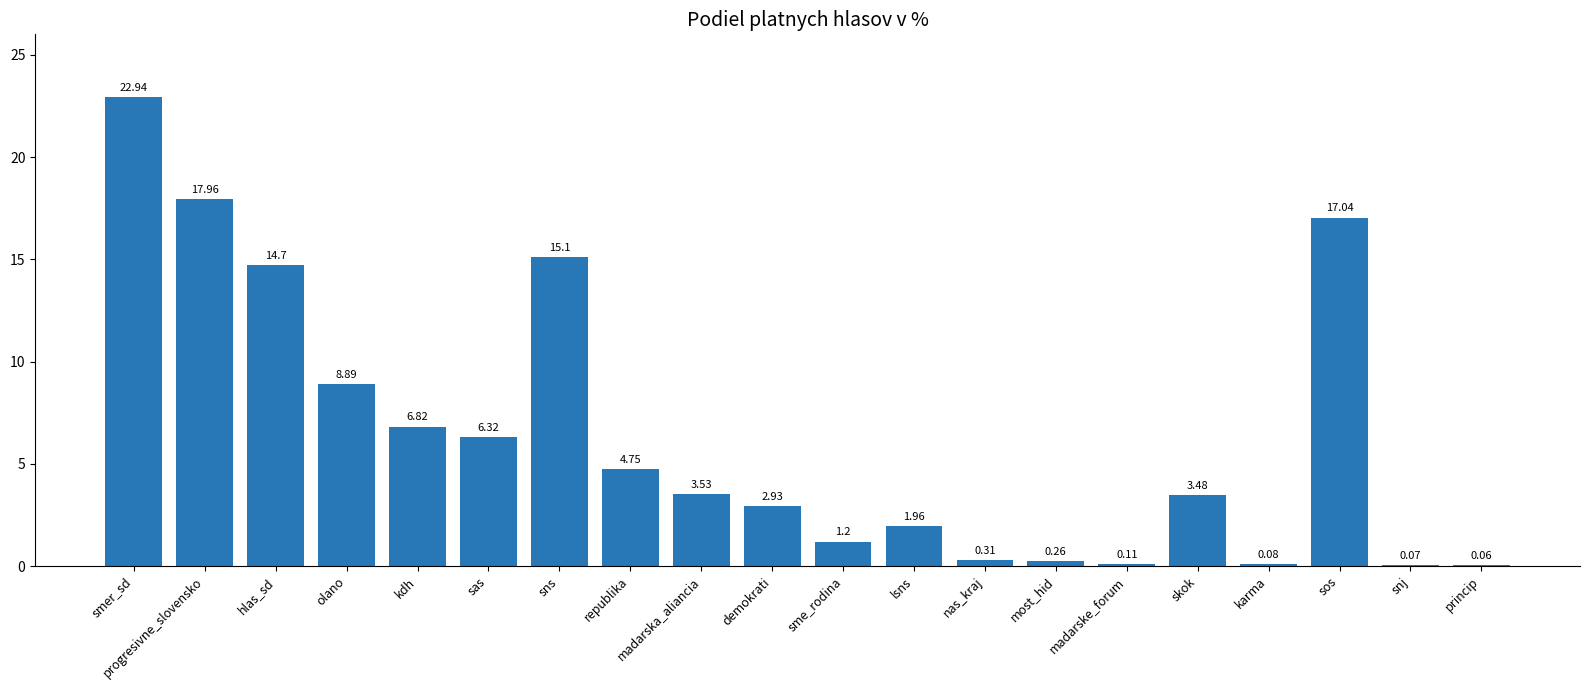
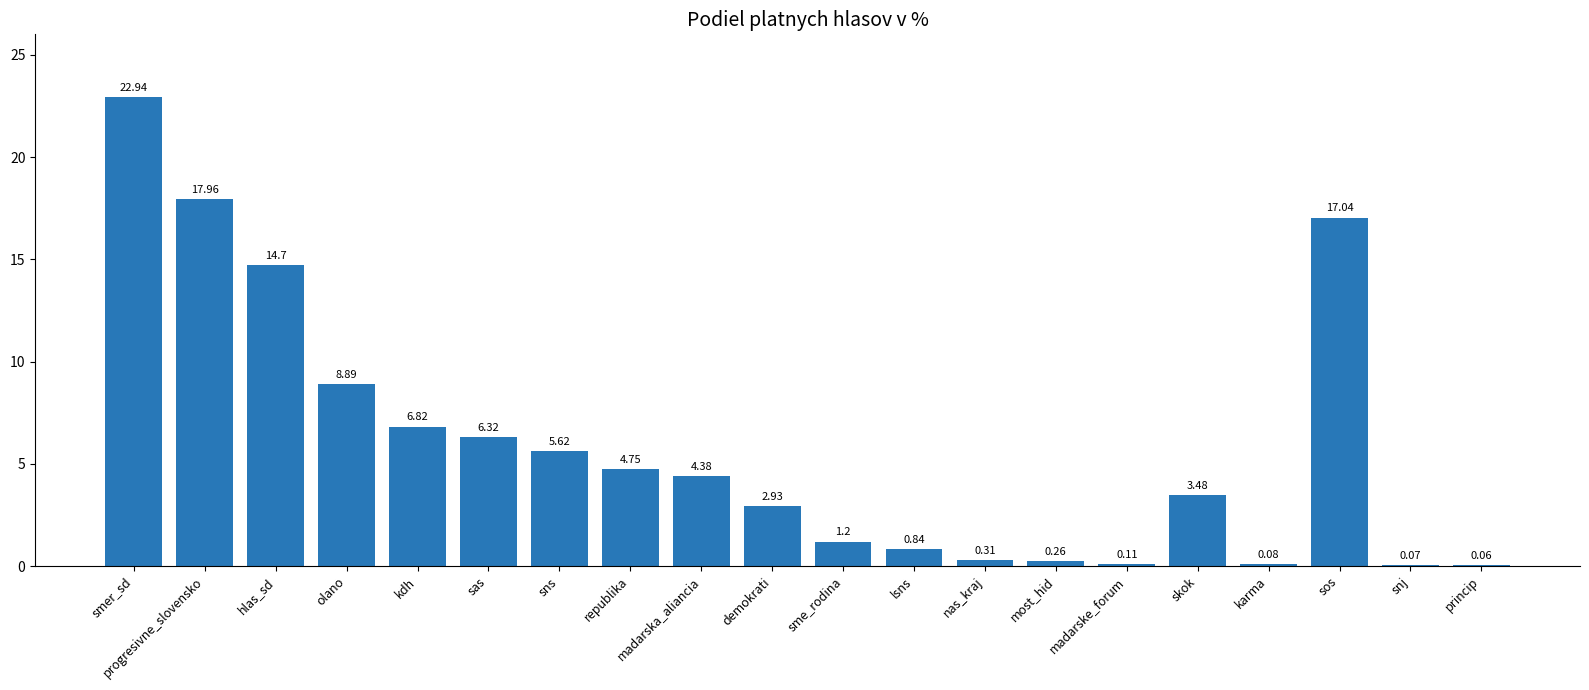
sns: 15.1 -> 5.62
madarska_aliancia: 3.53 -> 4.38
lsns: 1.96 -> 0.84
